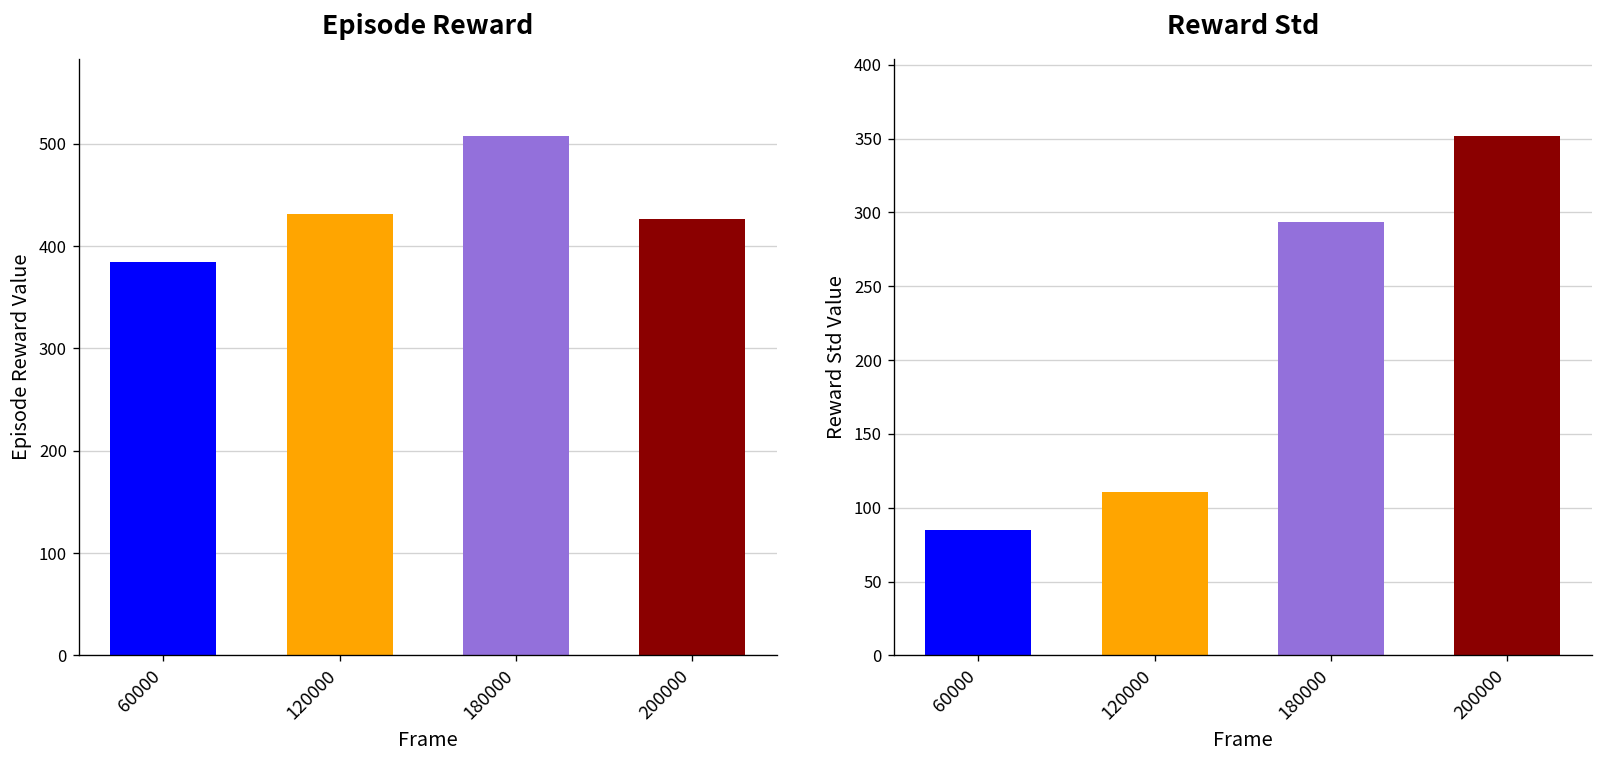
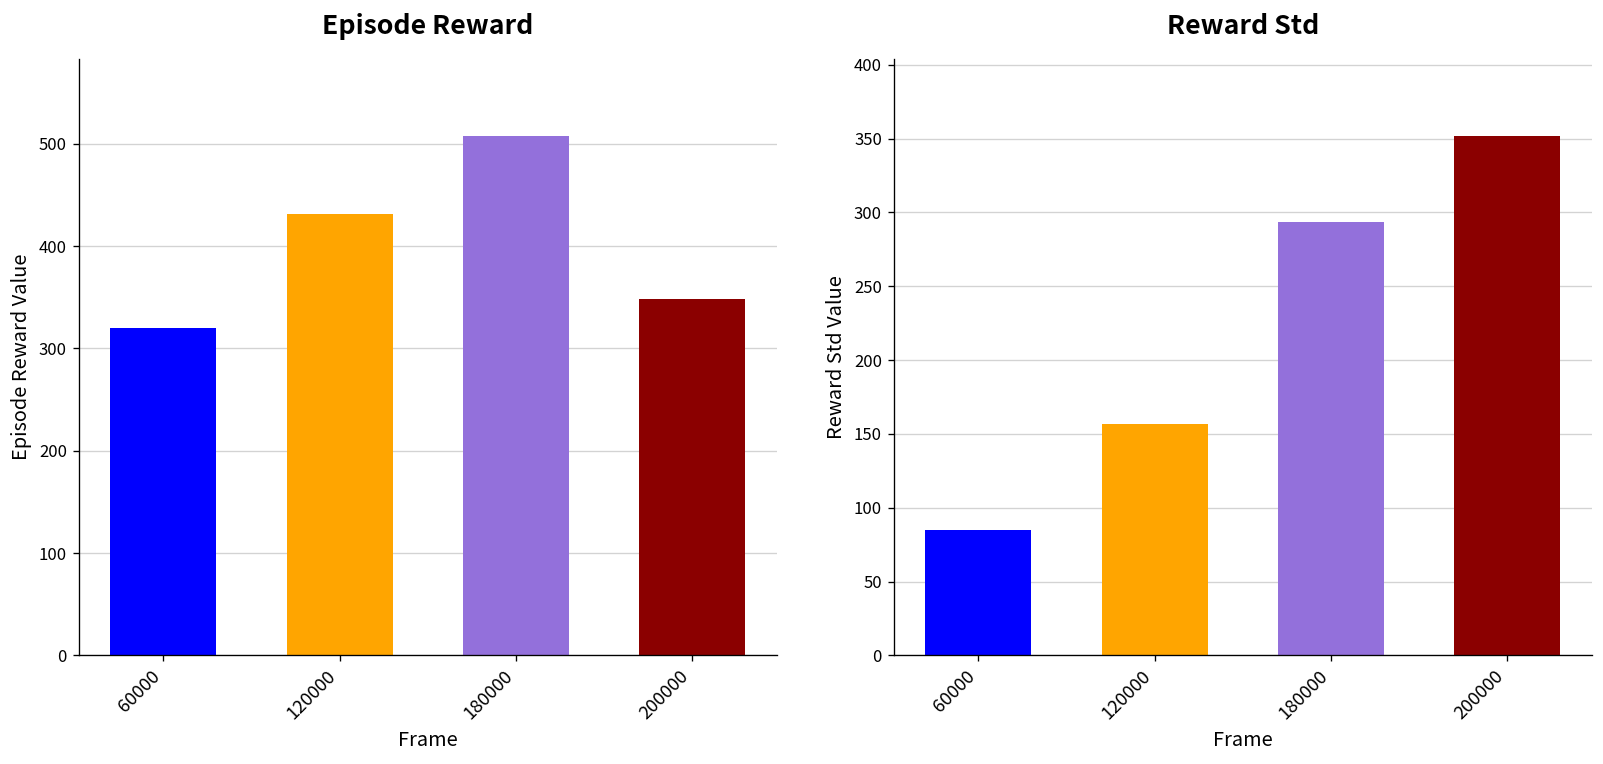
Episode Reward, 60000: 380 -> 320
Episode Reward, 200000: 430 -> 350
Reward Std, 120000: 111 -> 157
